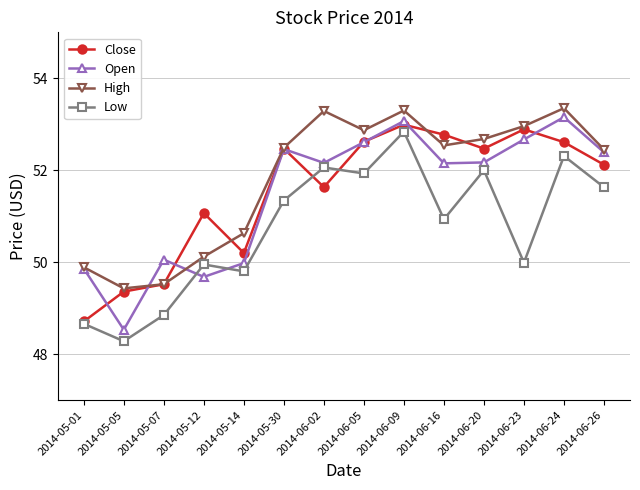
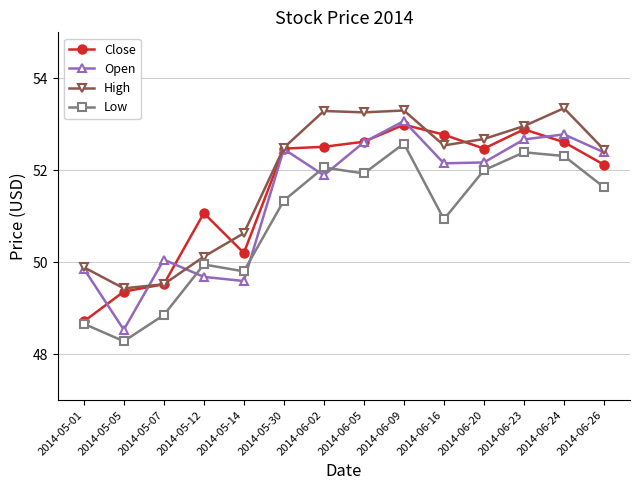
Open, 2014-05-14: 50.0 -> 49.6
Close, 2014-06-02: 51.6 -> 52.5
Open, 2014-06-02: 52.2 -> 51.9
High, 2014-06-05: 52.9 -> 53.3
Low, 2014-06-09: 52.8 -> 52.6
Low, 2014-06-23: 50.0 -> 52.4
Open, 2014-06-24: 53.2 -> 52.8
